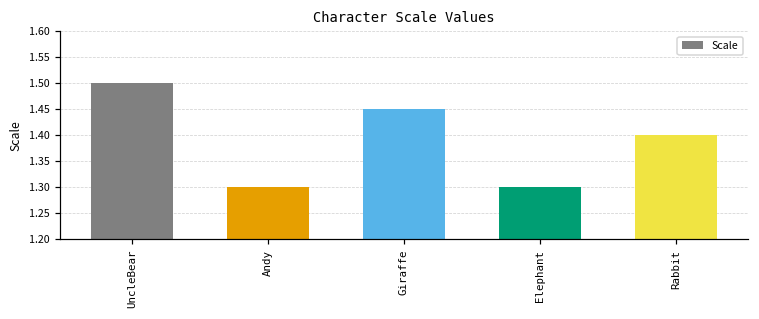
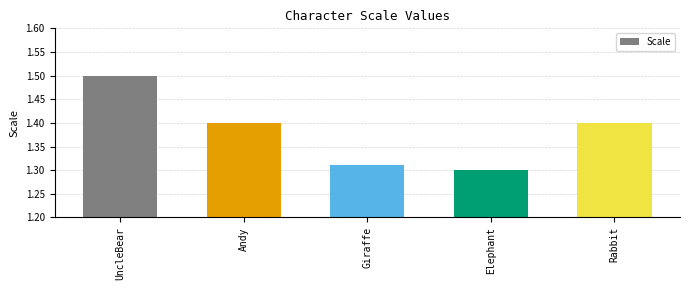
Andy: 1.3 -> 1.4
Giraffe: 1.45 -> 1.31
